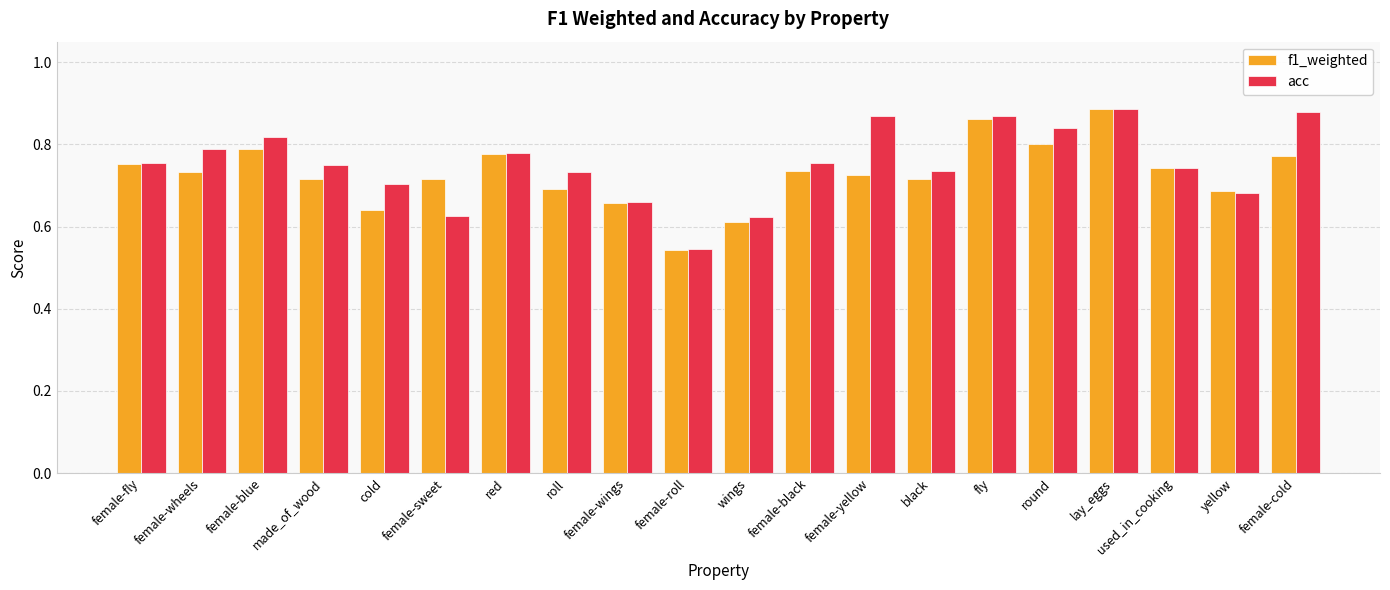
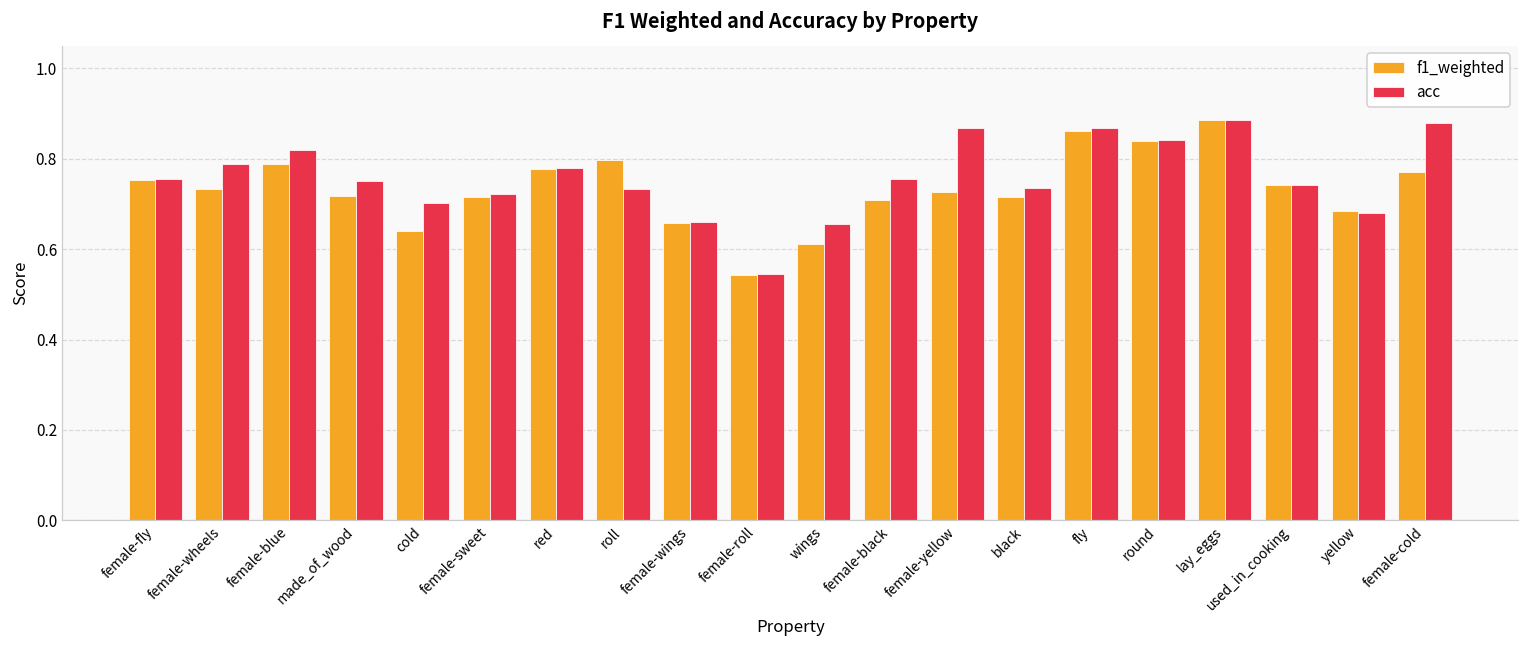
acc, female-sweet: 0.63 -> 0.72
f1_weighted, roll: 0.69 -> 0.80
acc, wings: 0.62 -> 0.66
f1_weighted, female-black: 0.73 -> 0.71
f1_weighted, round: 0.80 -> 0.84
